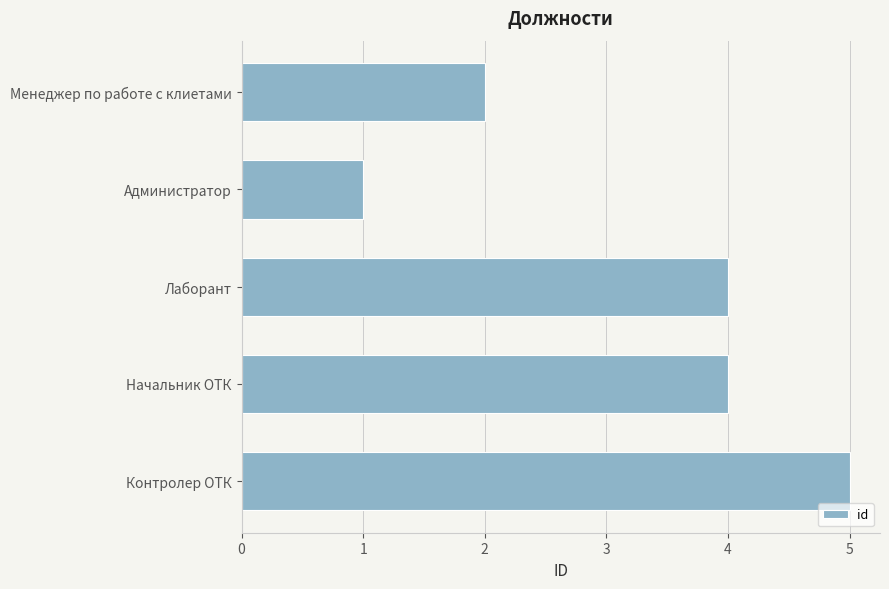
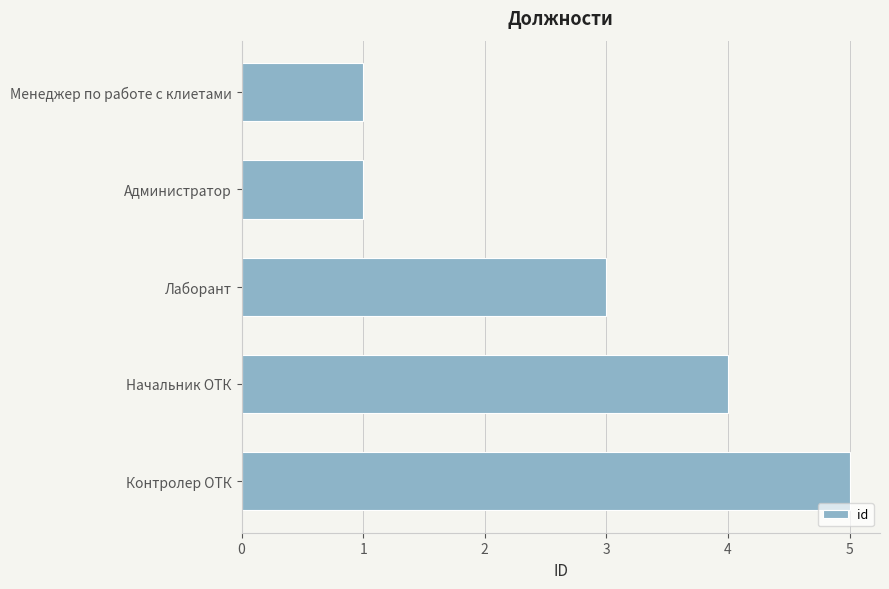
Менеджер по работе с клиетами: 2 -> 1
Лаборант: 4 -> 3
